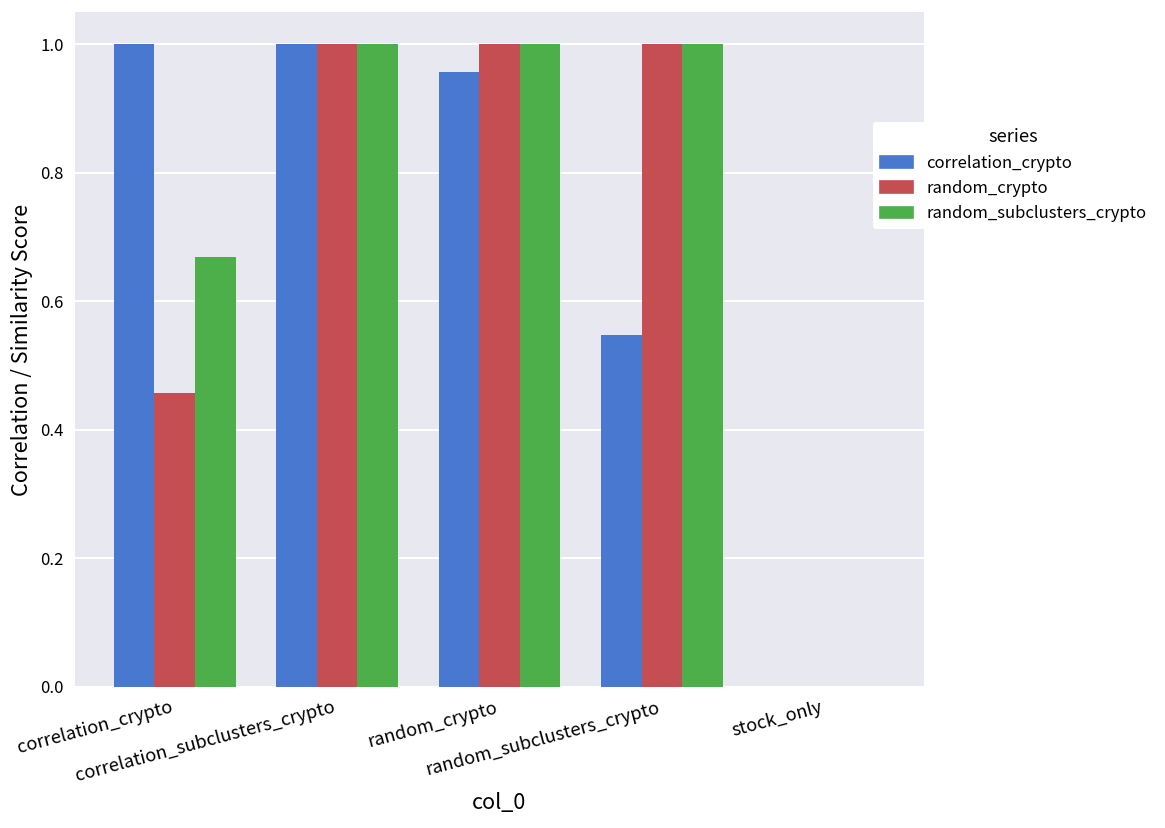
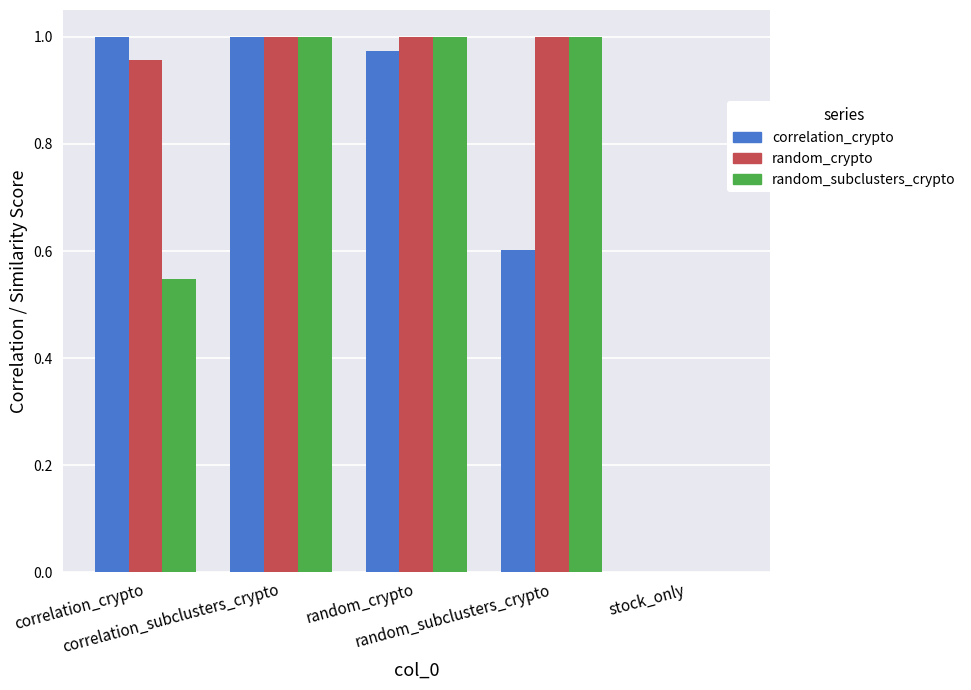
random_crypto, correlation_crypto: 0.46 -> 0.96
random_subclusters_crypto, correlation_crypto: 0.67 -> 0.55
correlation_crypto, random_crypto: 0.96 -> 0.97
correlation_crypto, random_subclusters_crypto: 0.55 -> 0.60
